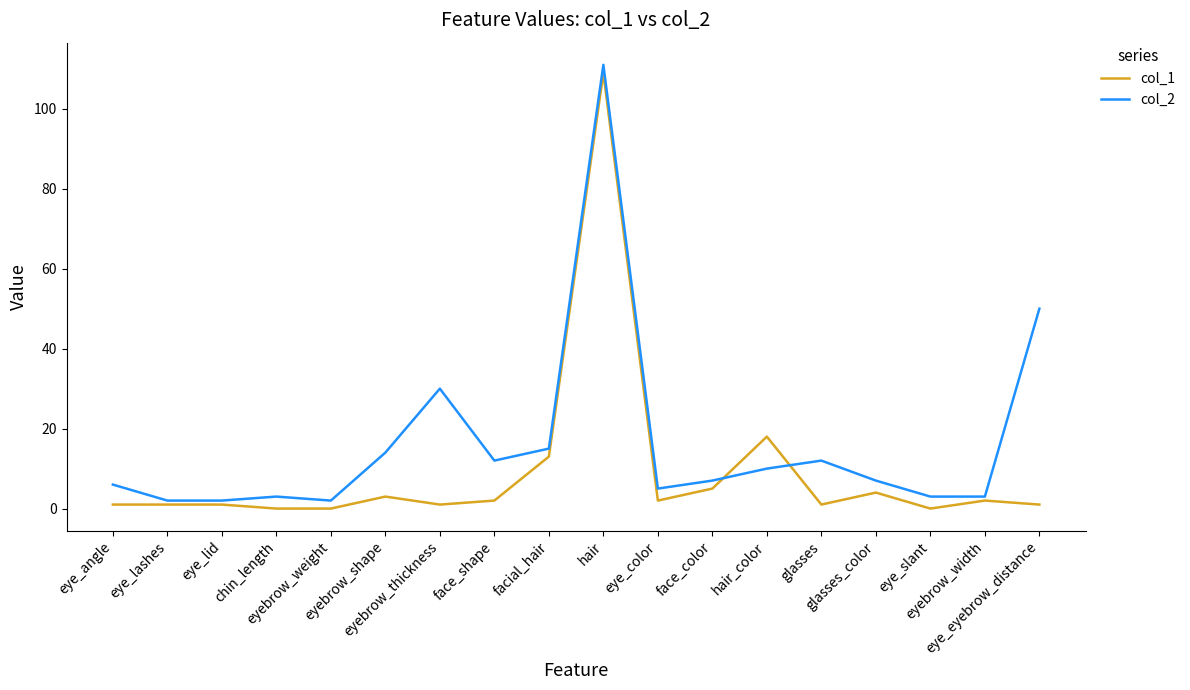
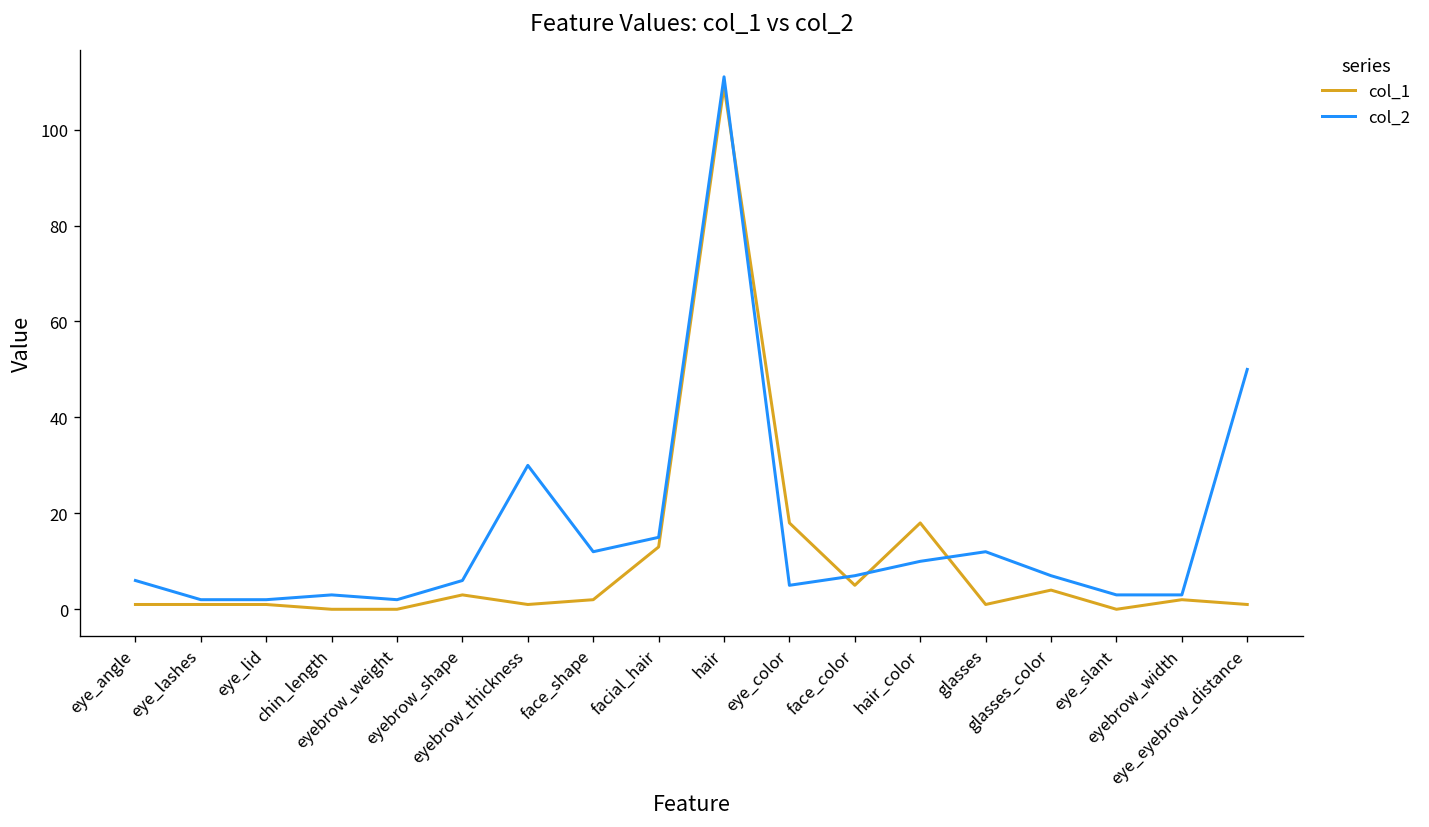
col_2, eyebrow_shape: 14 -> 6
col_1, eye_color: 2 -> 18
